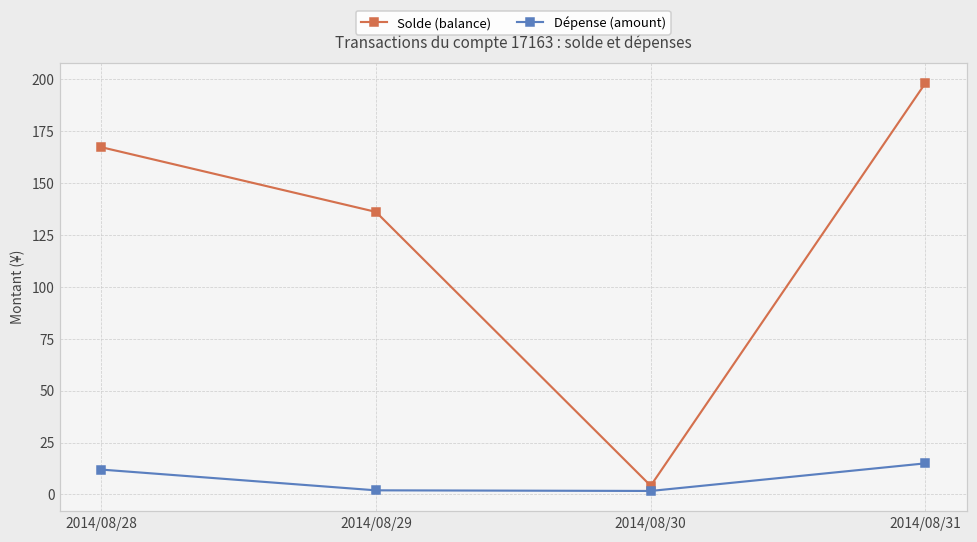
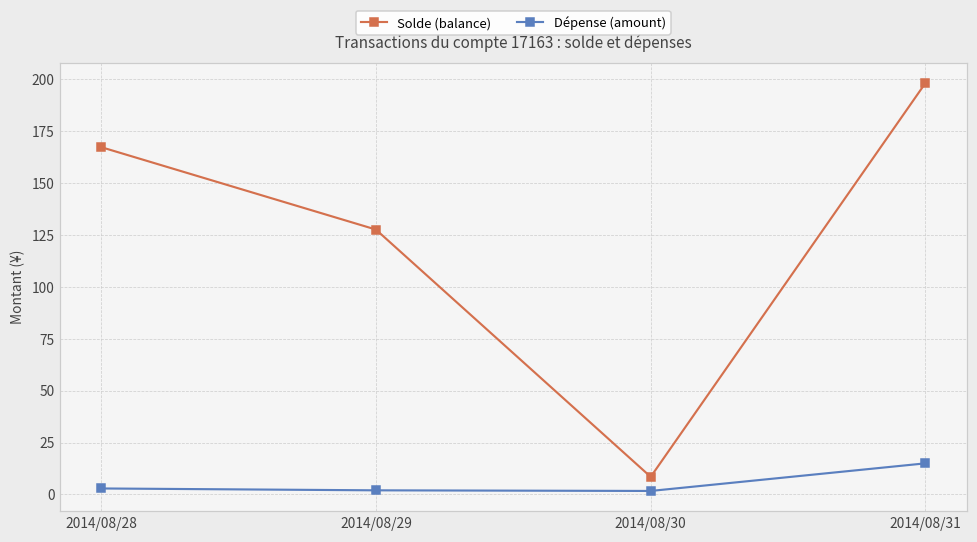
Dépense (amount), 2014/08/28: 12 -> 3
Solde (balance), 2014/08/29: 136 -> 128
Solde (balance), 2014/08/30: 4 -> 9
